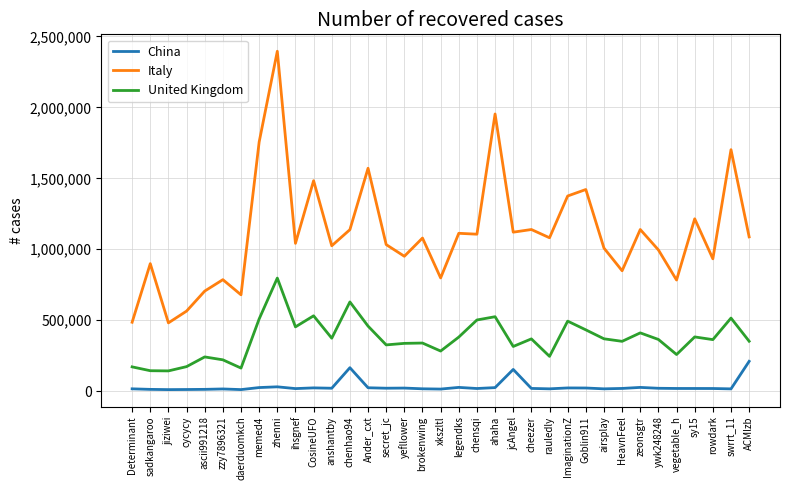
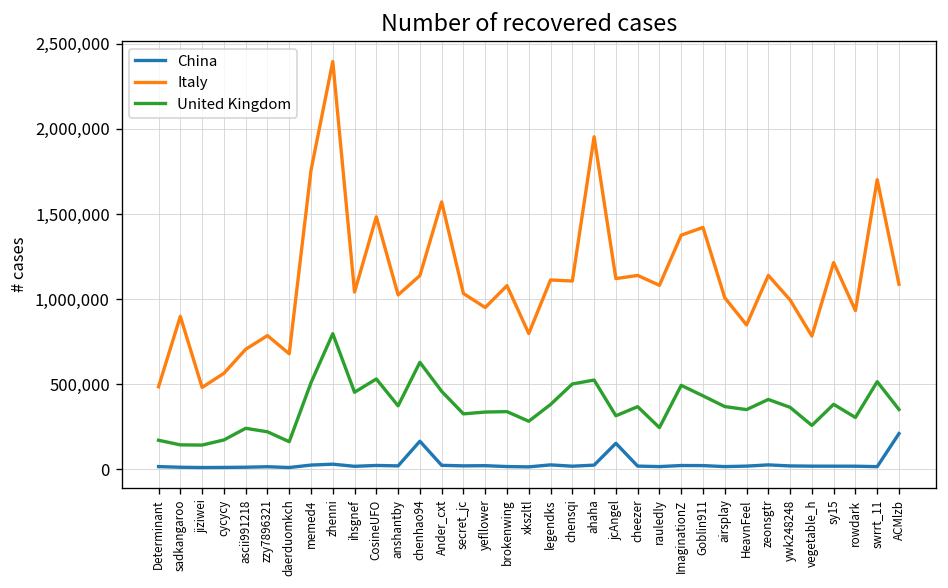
United Kingdom, rowdark: 360,000 -> 300,000
